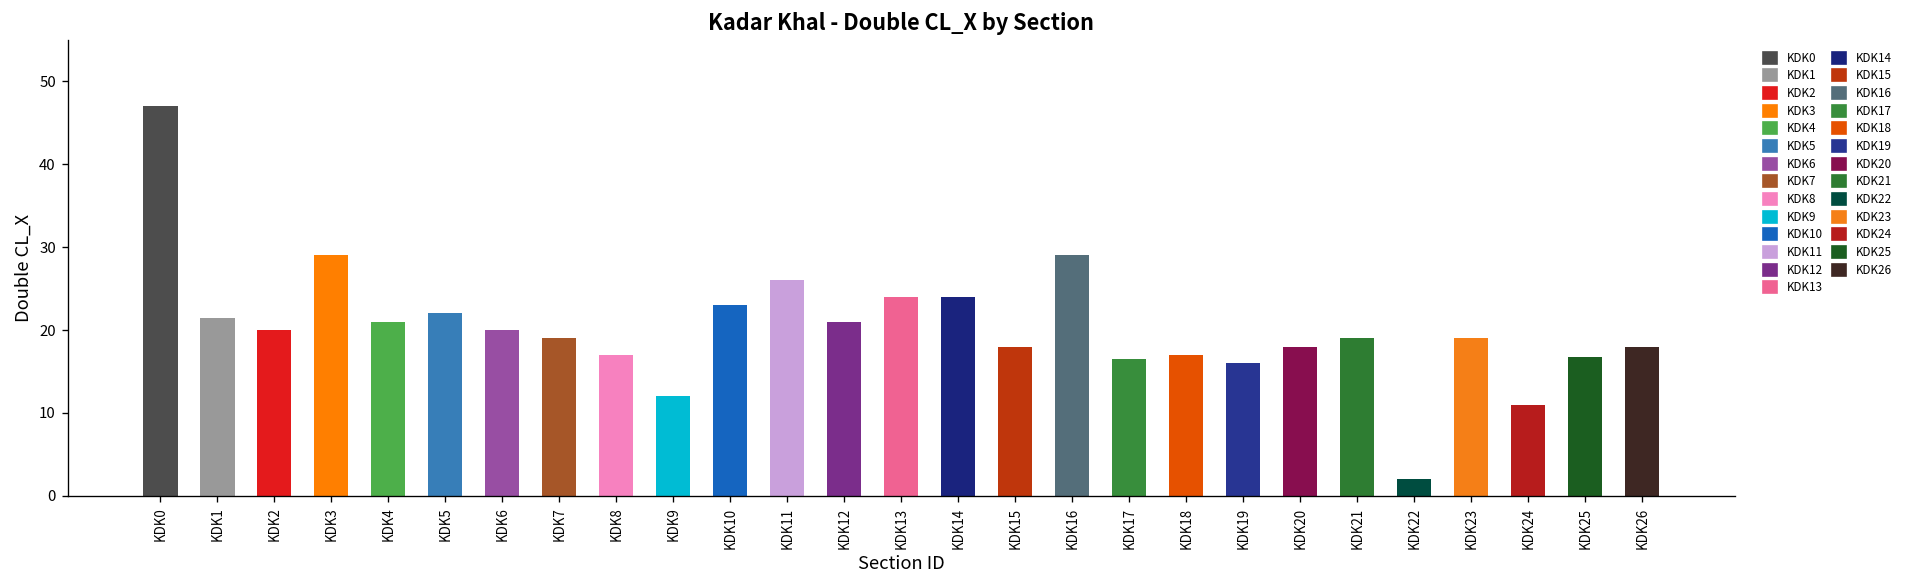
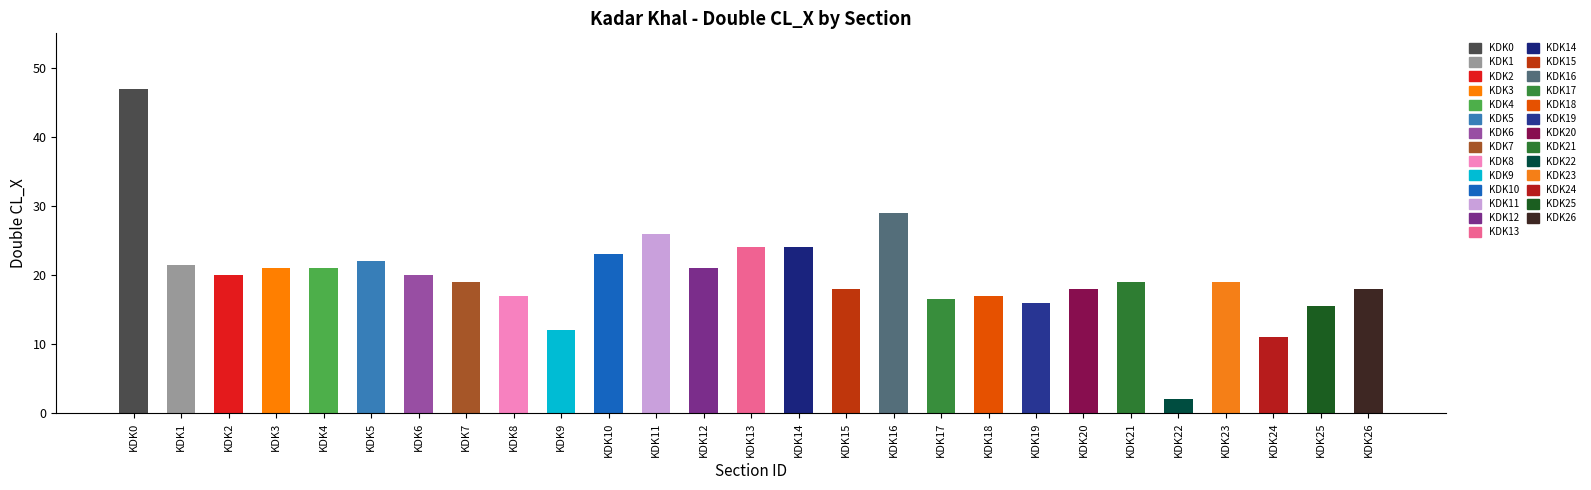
KDK3: 29 -> 21
KDK25: 17 -> 16
